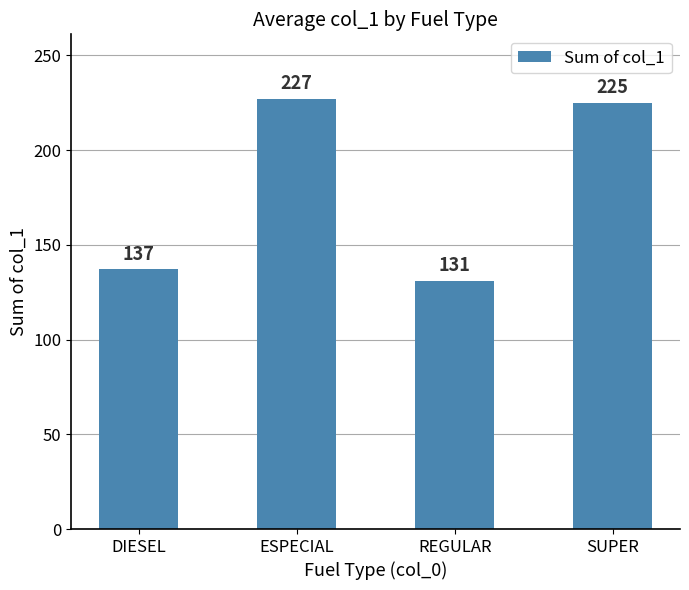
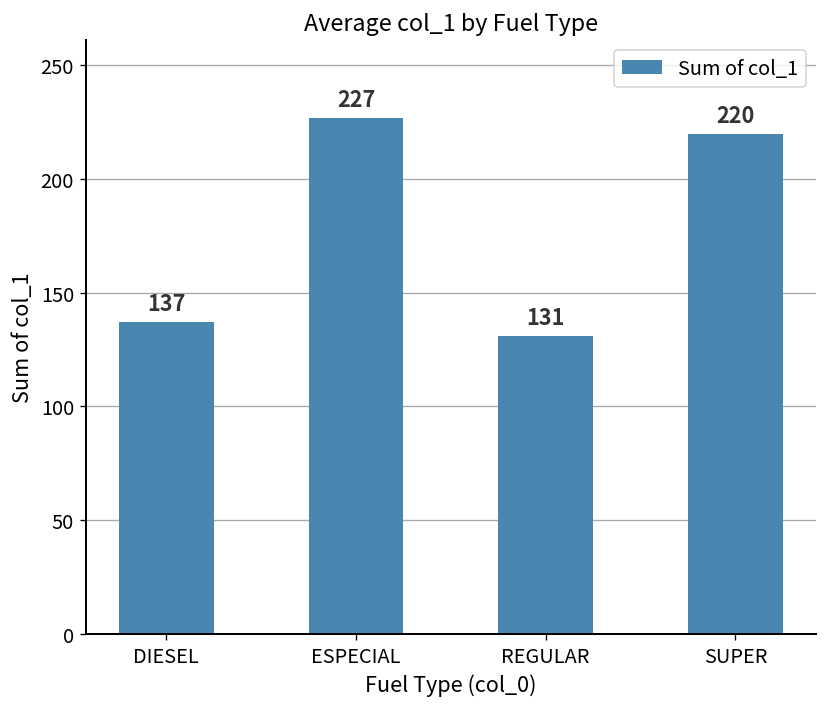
SUPER: 225 -> 220
